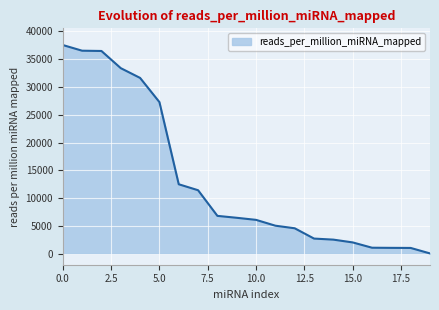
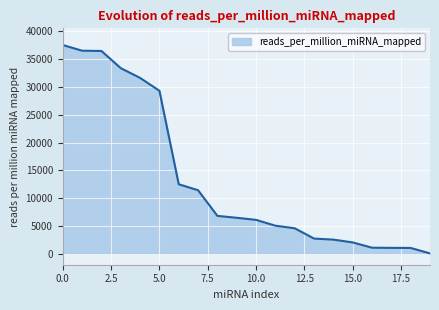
5.0: 27000 -> 29000
